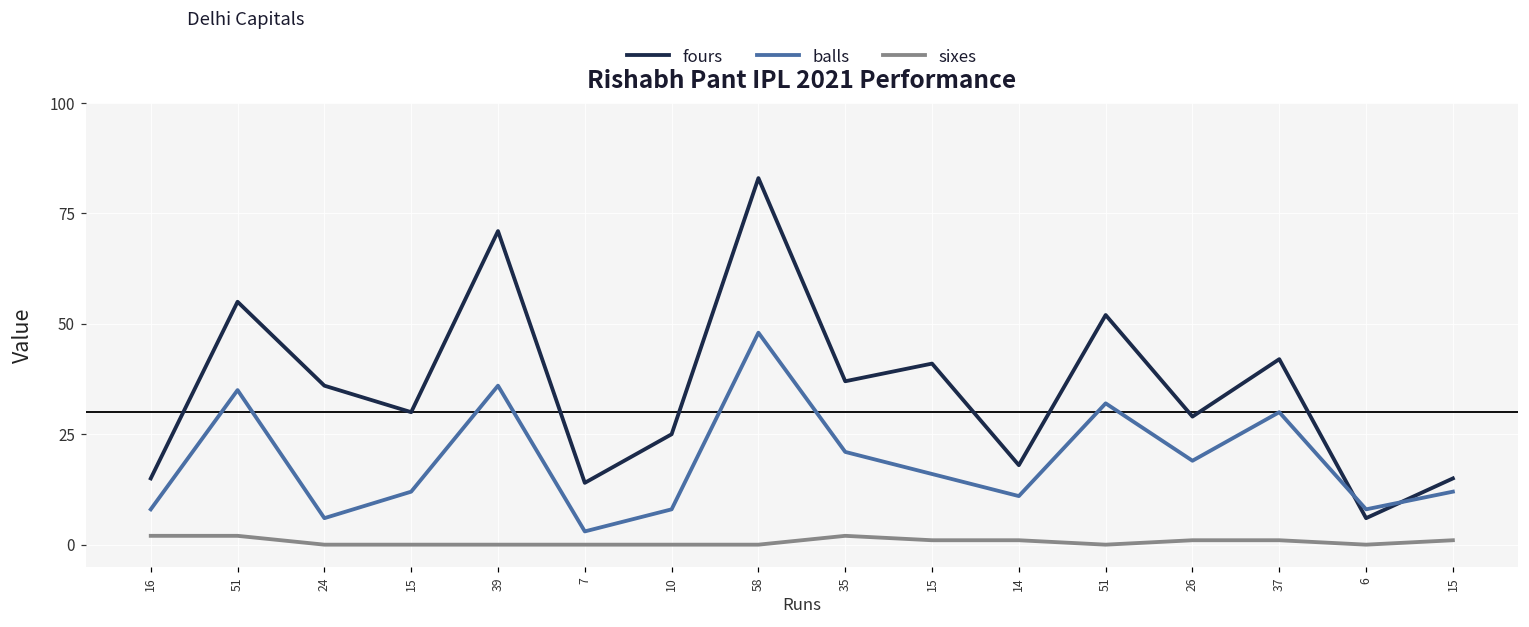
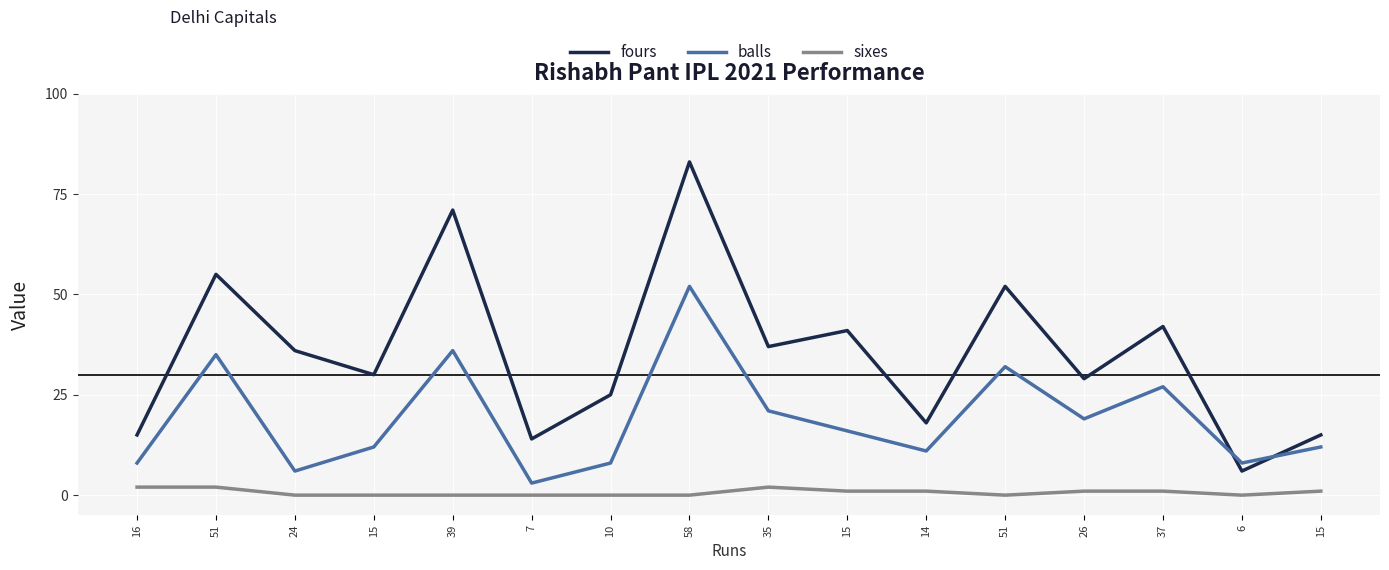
balls, 58: 48 -> 52
balls, 37: 30 -> 27
